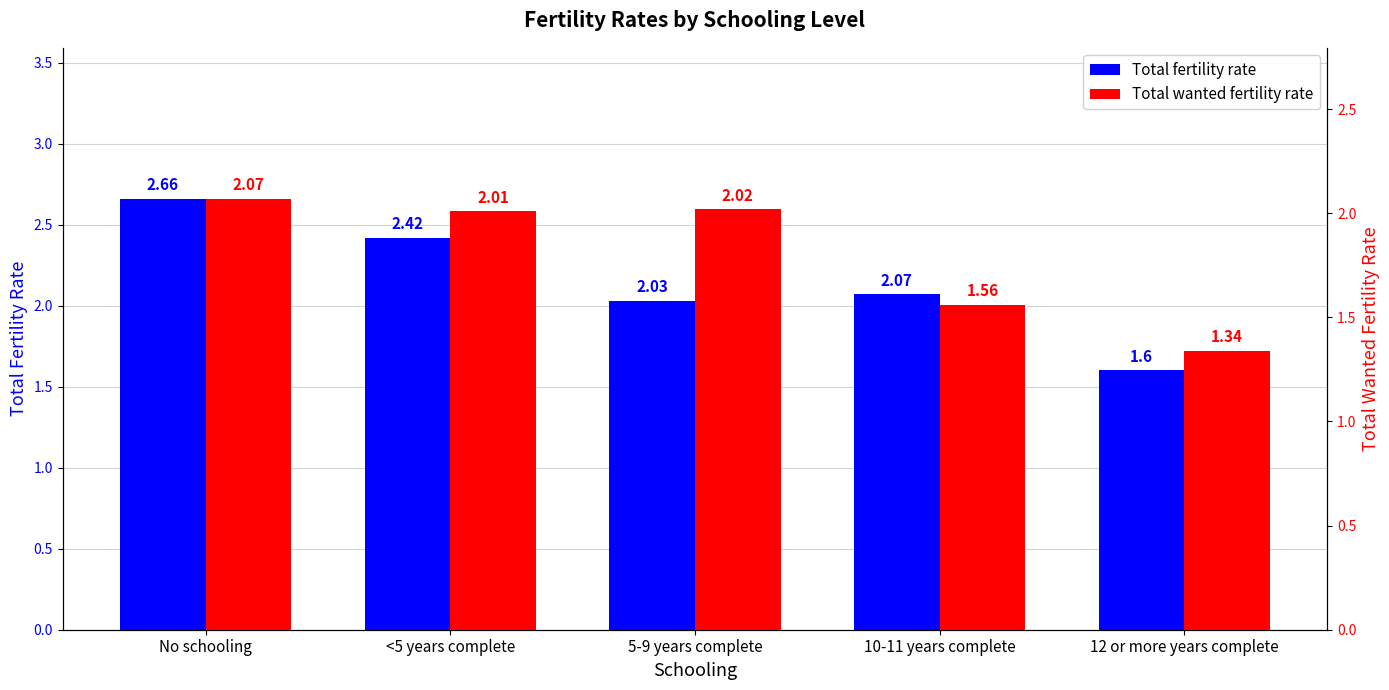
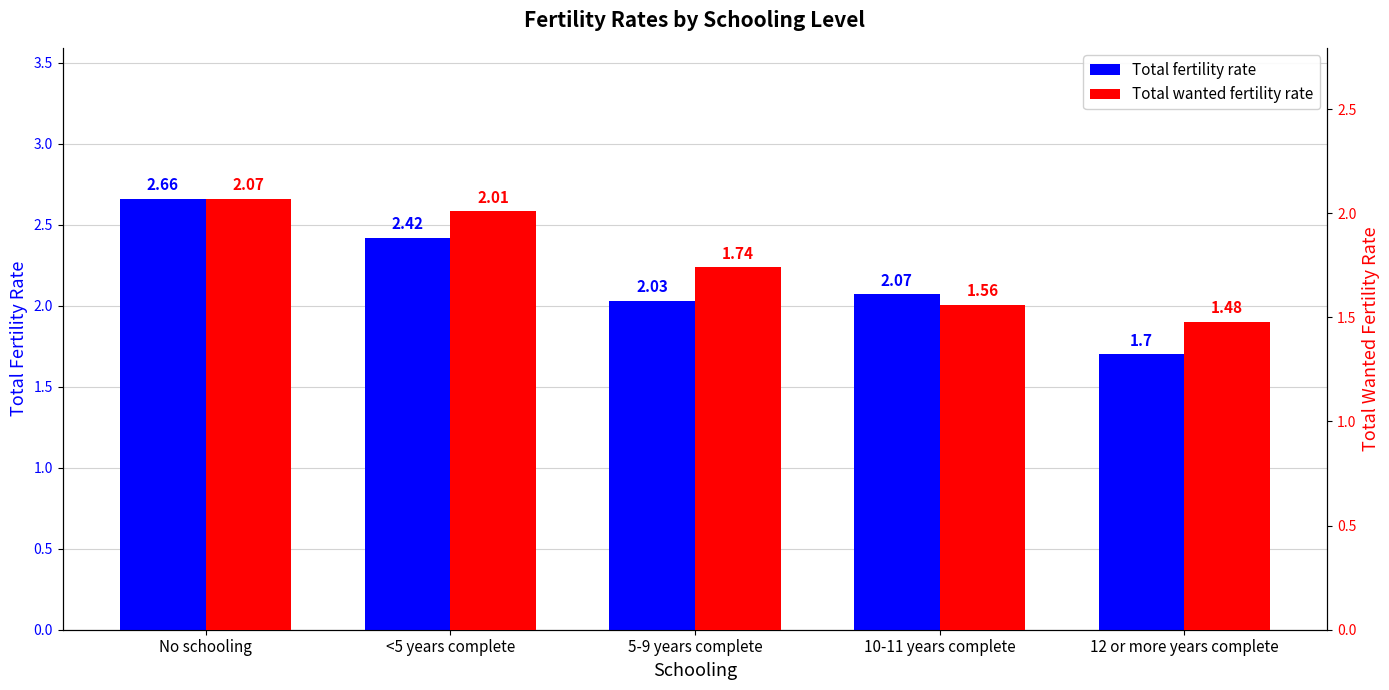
Total fertility rate, 12 or more years complete: 1.6 -> 1.7
Total wanted fertility rate, 5-9 years complete: 2.02 -> 1.74
Total wanted fertility rate, 12 or more years complete: 1.34 -> 1.48
